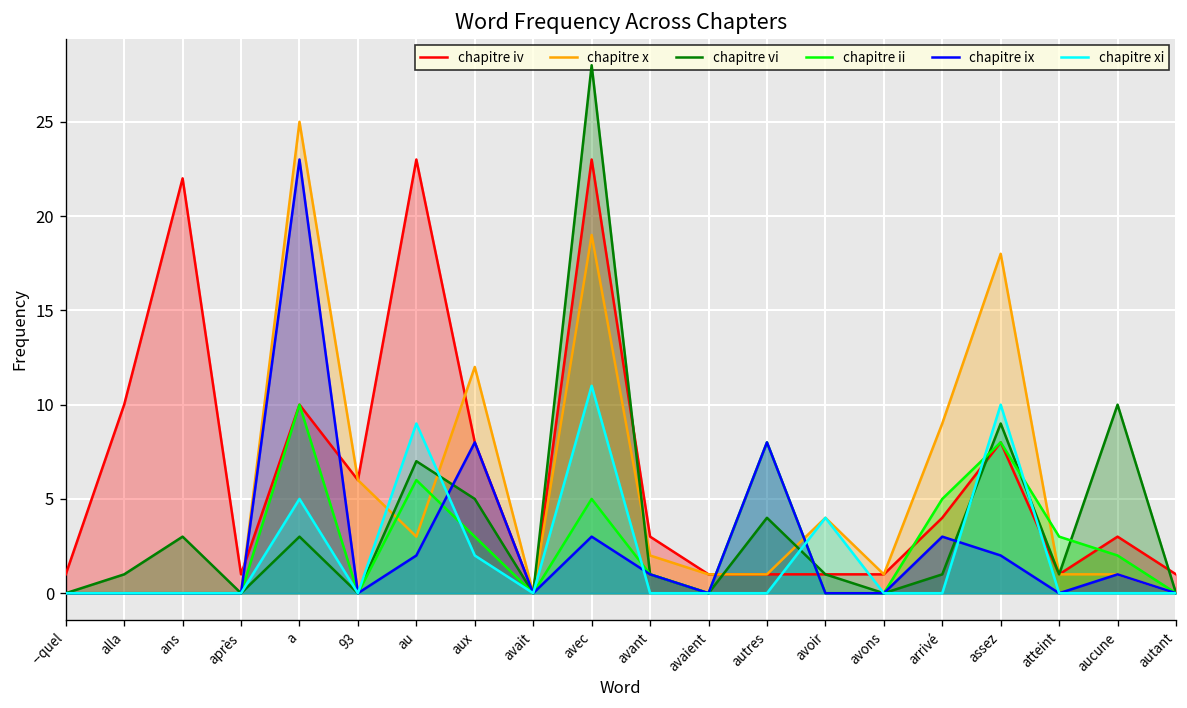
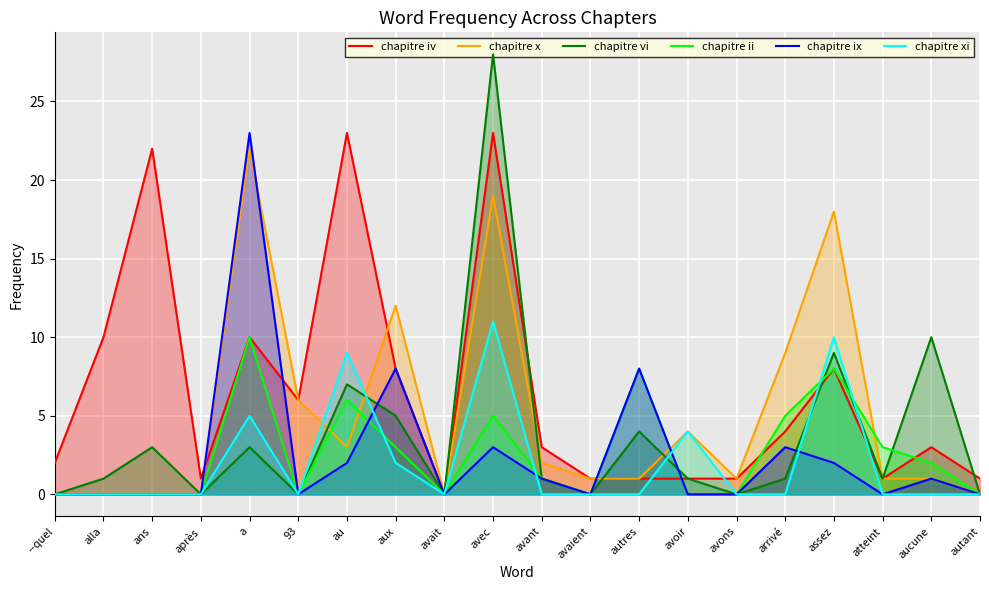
chapitre iv, --quel: 1 -> 2
chapitre x, a: 25 -> 22
